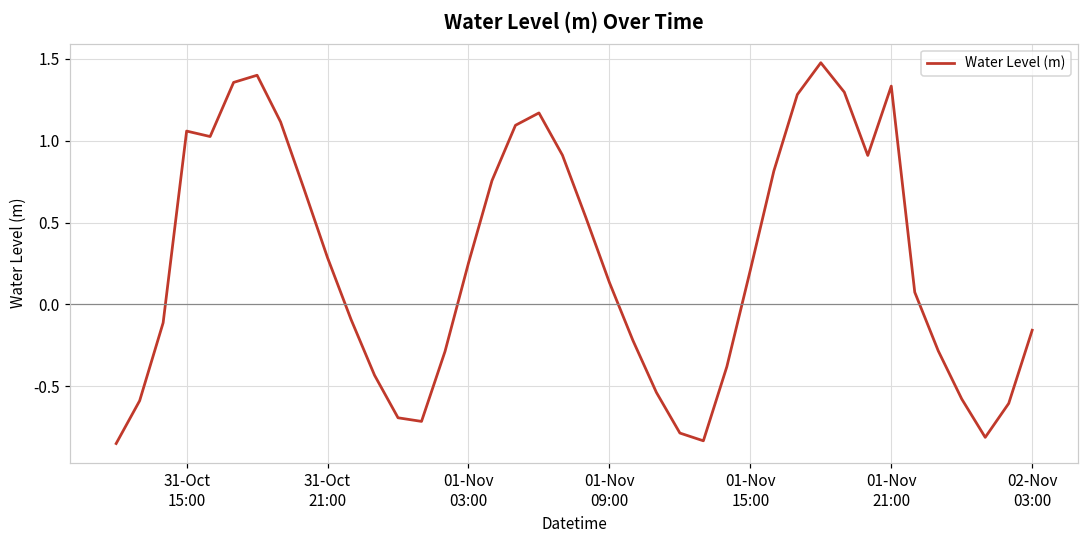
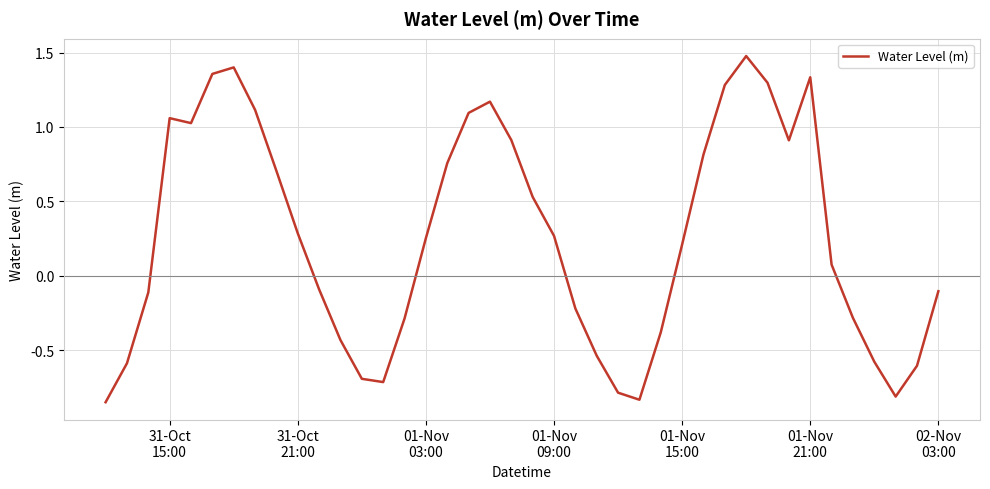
01-Nov 09:00: 0.13 -> 0.27
02-Nov 03:00: -0.16 -> -0.10
